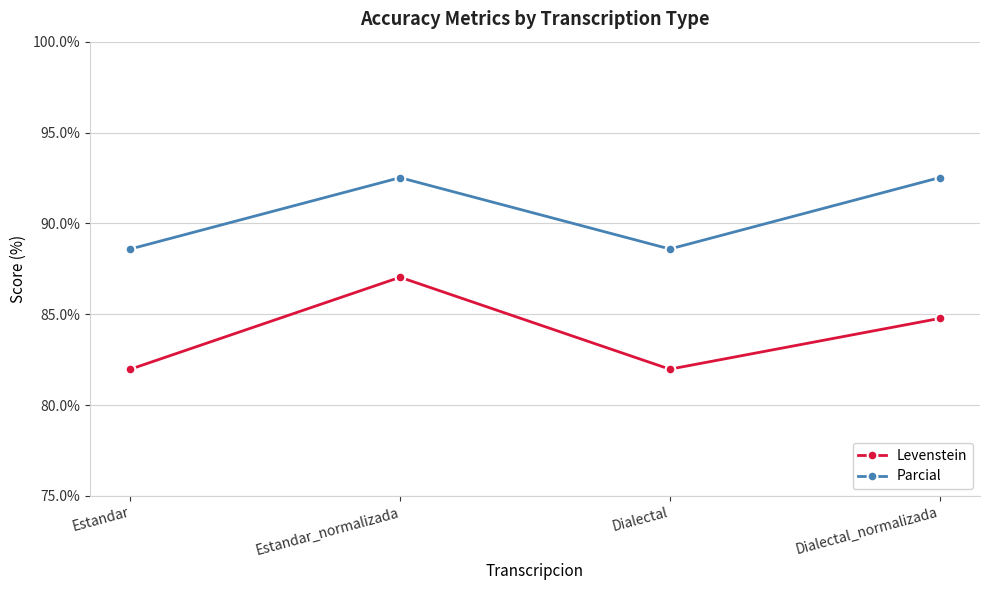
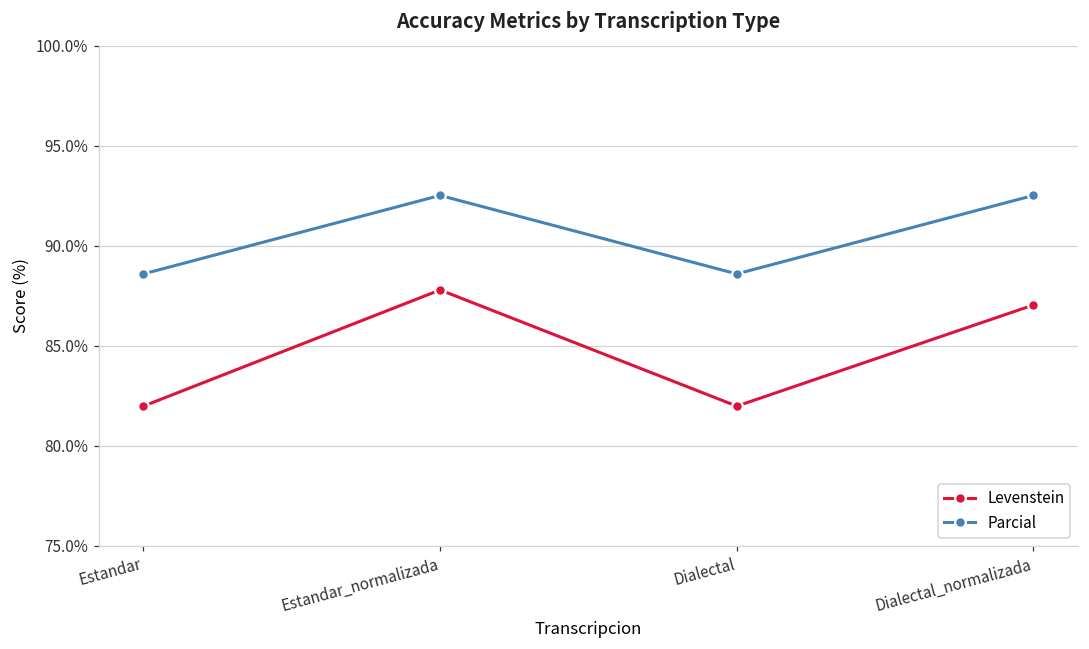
Levenstein, Estandar_normalizada: 87.0% -> 87.8%
Levenstein, Dialectal_normalizada: 84.8% -> 87.0%
